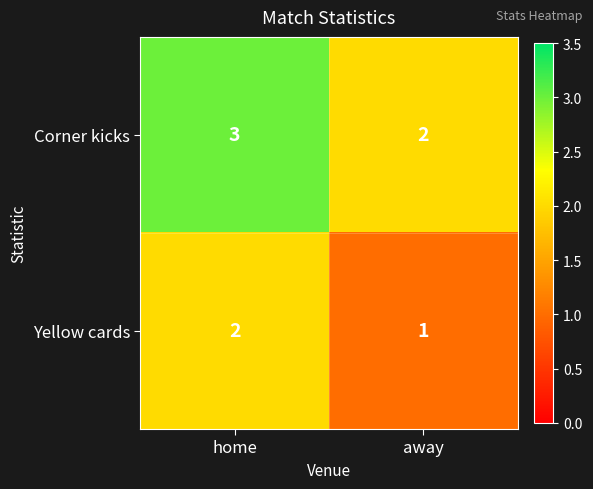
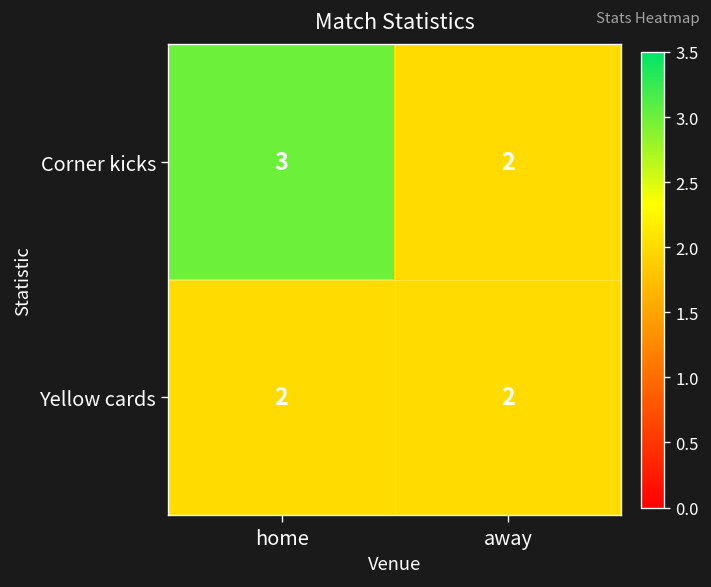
Yellow cards, away: 1 -> 2
